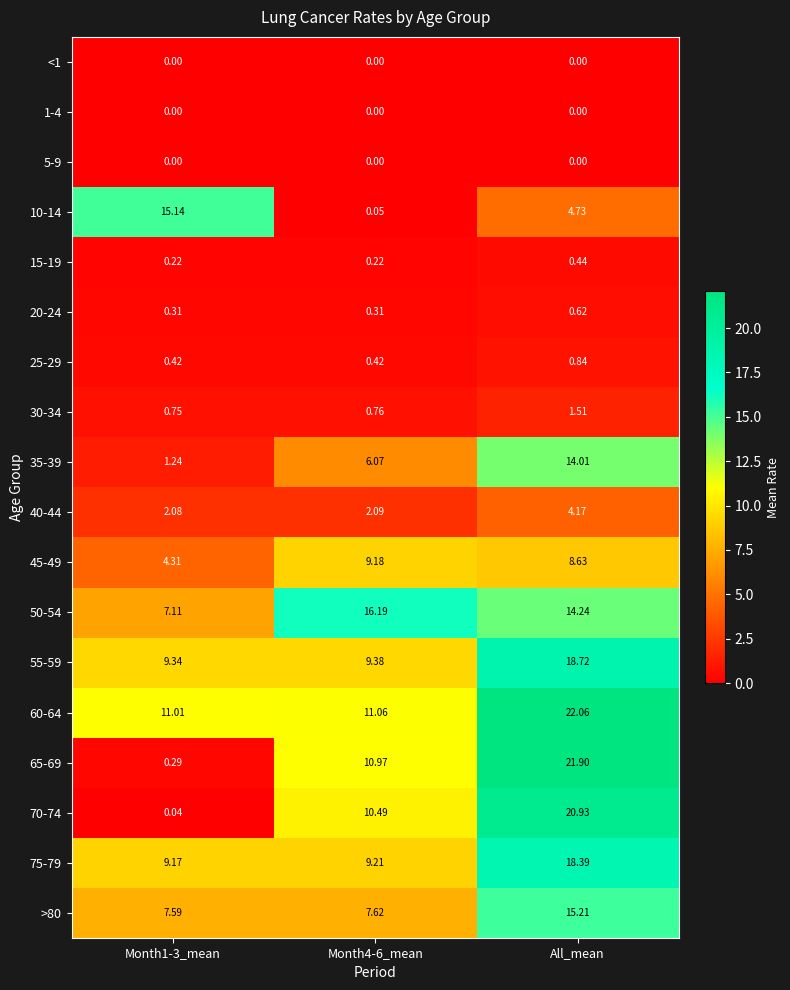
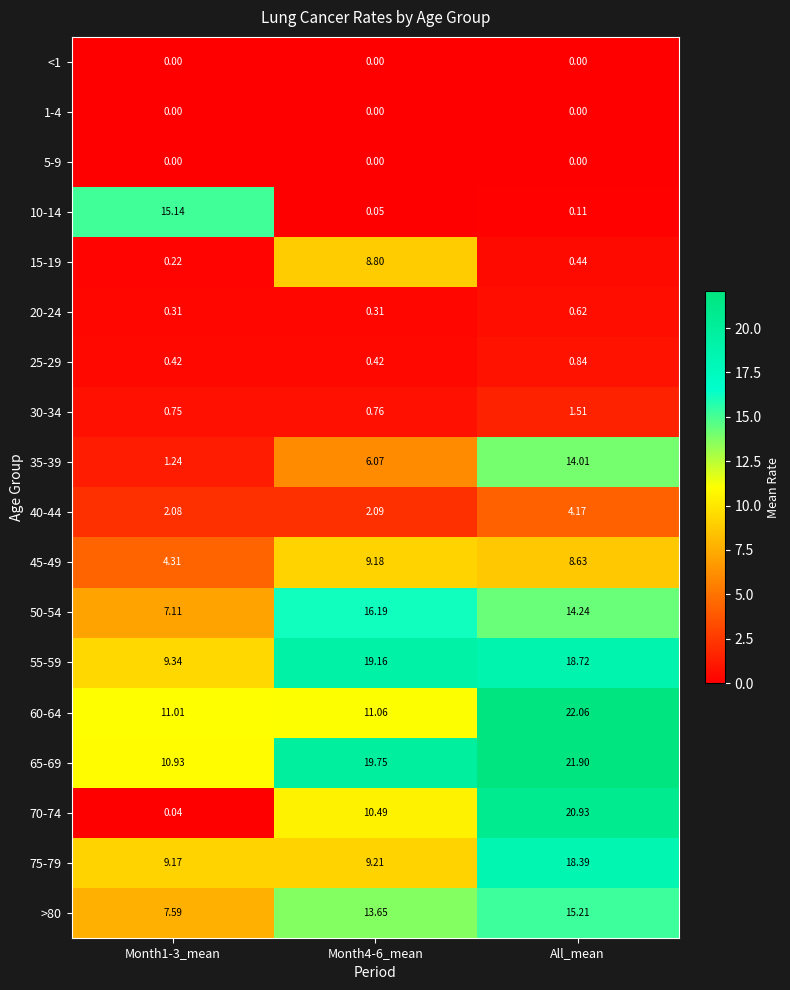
10-14, All_mean: 4.73 -> 0.11
15-19, Month4-6_mean: 0.22 -> 8.80
55-59, Month4-6_mean: 9.38 -> 19.16
65-69, Month1-3_mean: 0.29 -> 10.93
65-69, Month4-6_mean: 10.97 -> 19.75
>80, Month4-6_mean: 7.62 -> 13.65
